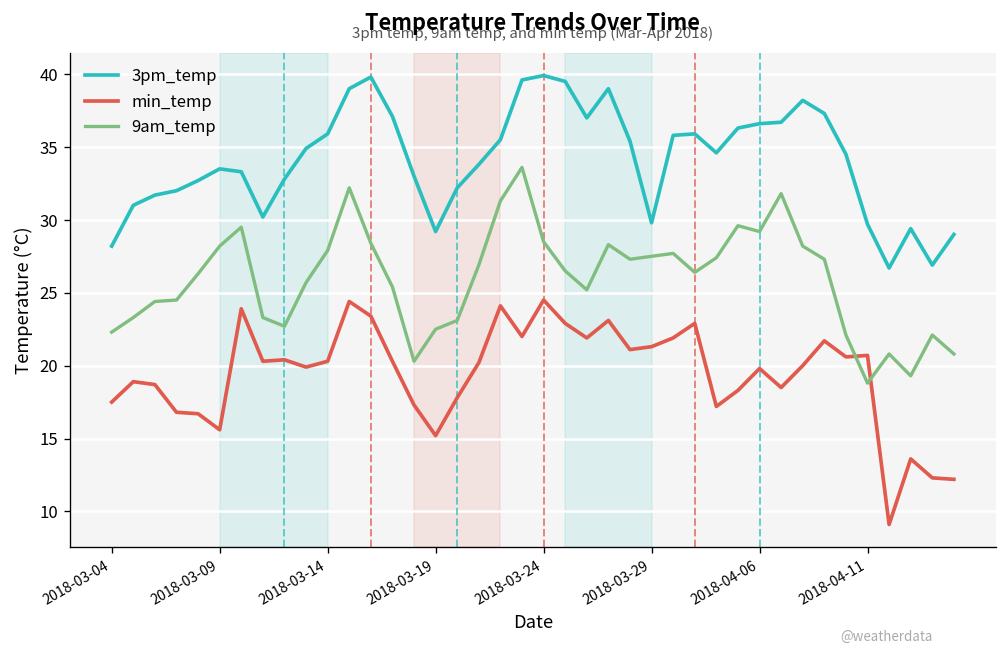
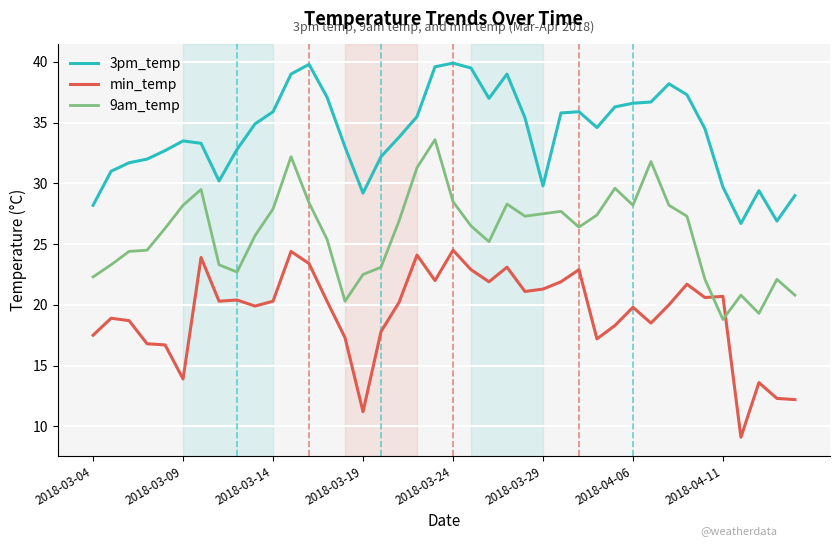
min_temp, 2018-03-09: 15.6 -> 13.9
min_temp, 2018-03-19: 15.2 -> 11.2
9am_temp, 2018-04-06: 29.2 -> 28.2
